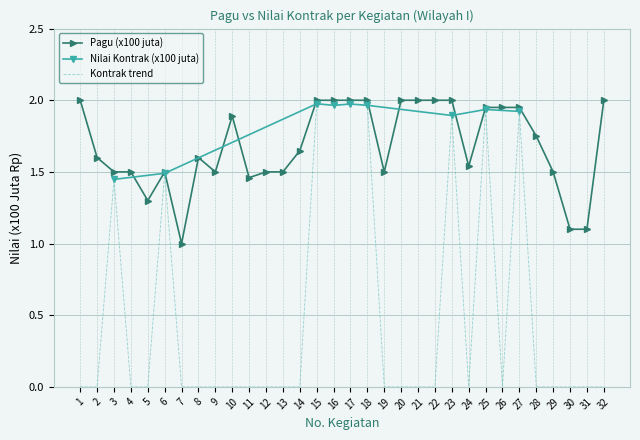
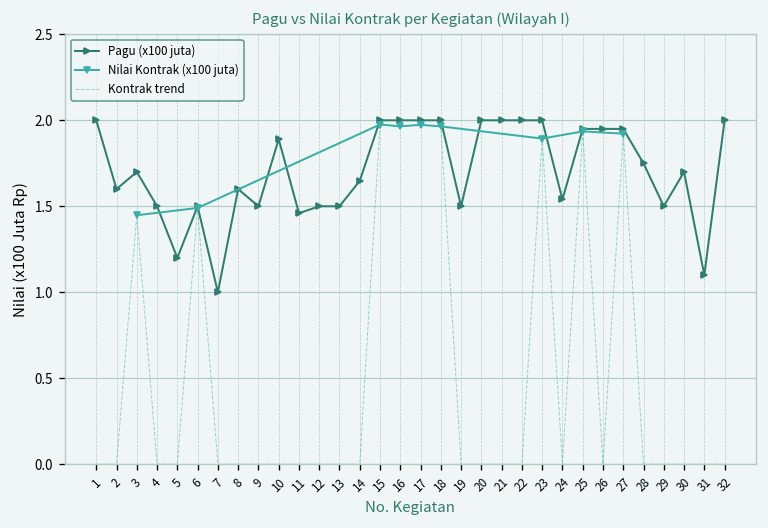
Pagu (x100 juta), 3: 1.5 -> 1.7
Pagu (x100 juta), 5: 1.3 -> 1.2
Pagu (x100 juta), 30: 1.1 -> 1.7
